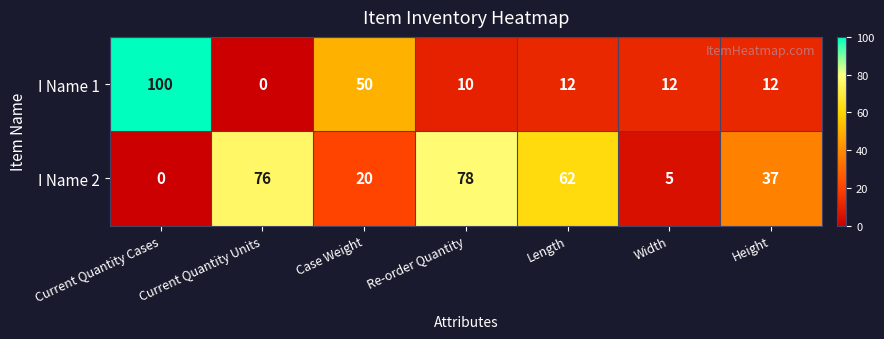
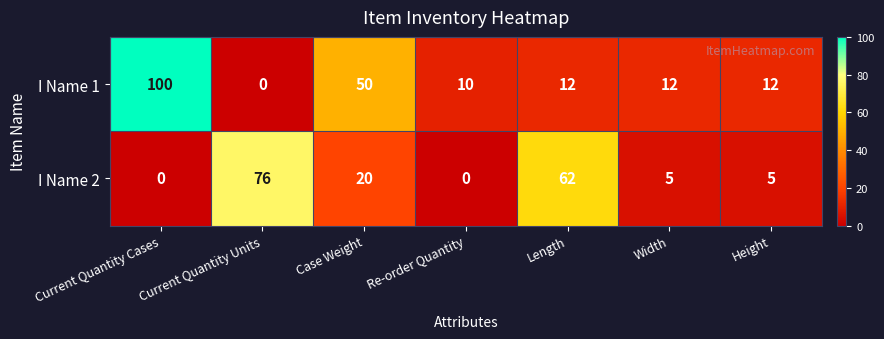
I Name 2, Re-order Quantity: 78 -> 0
I Name 2, Height: 37 -> 5
